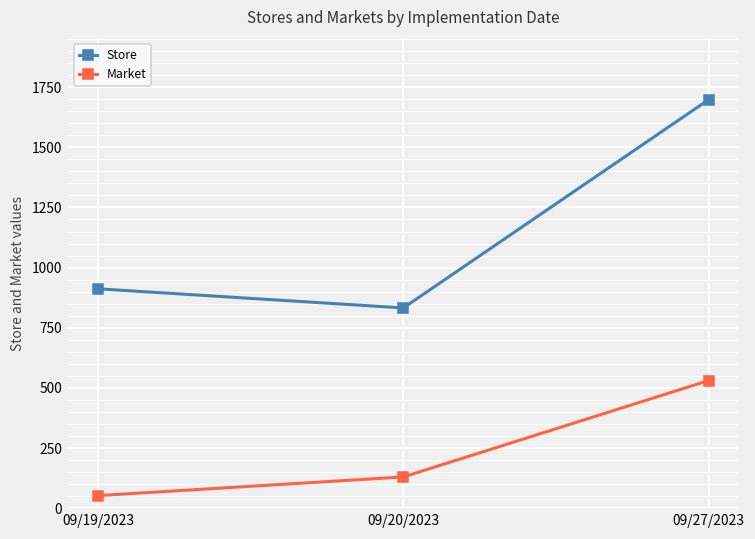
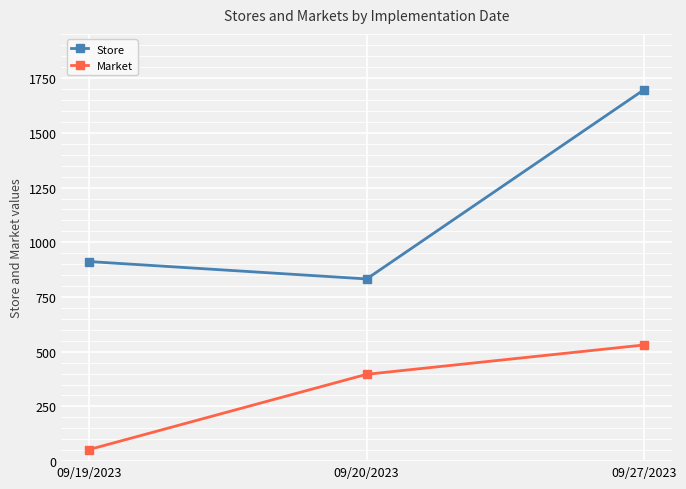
Market, 09/20/2023: 130 -> 400
